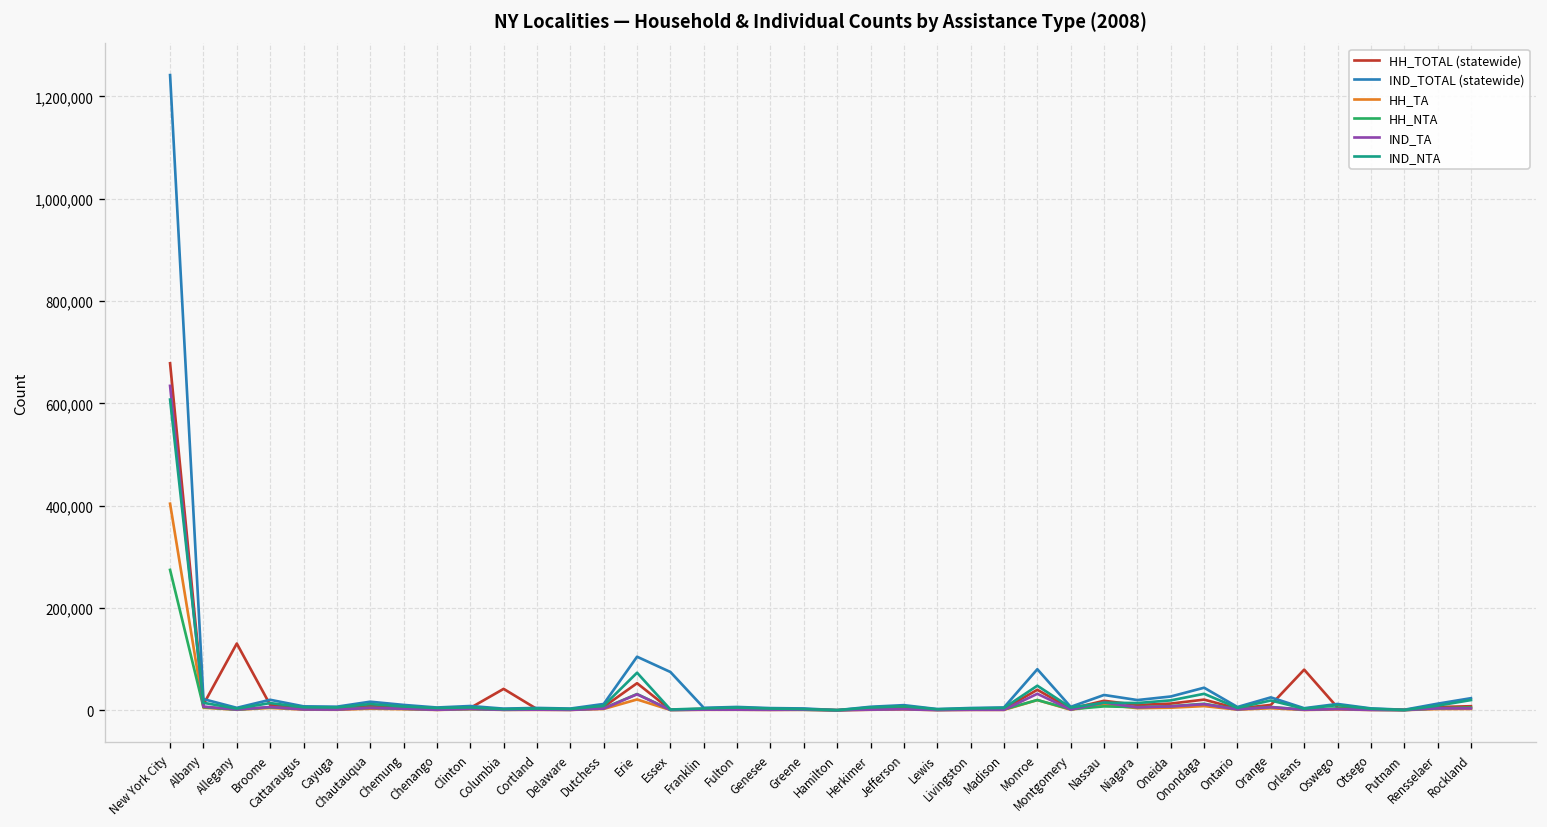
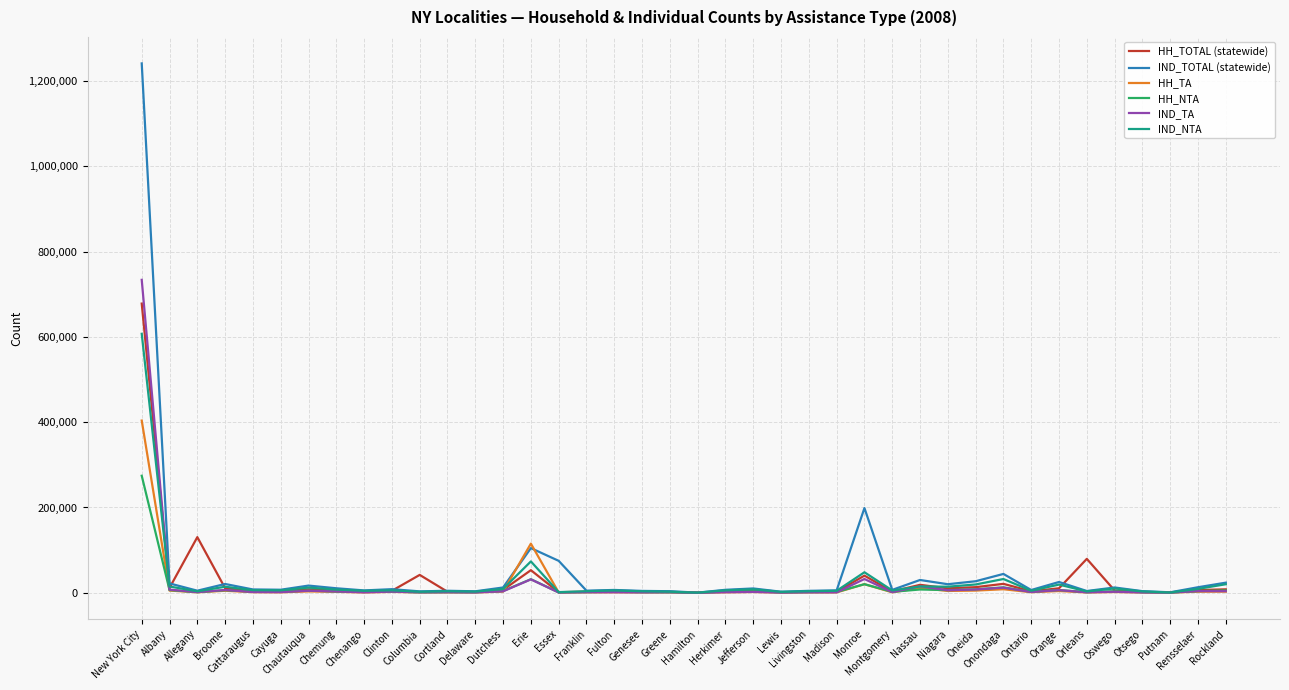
IND_TA, New York City: 630,000 -> 730,000
HH_TA, Erie: 20,000 -> 120,000
IND_TOTAL (statewide), Monroe: 80,000 -> 200,000
